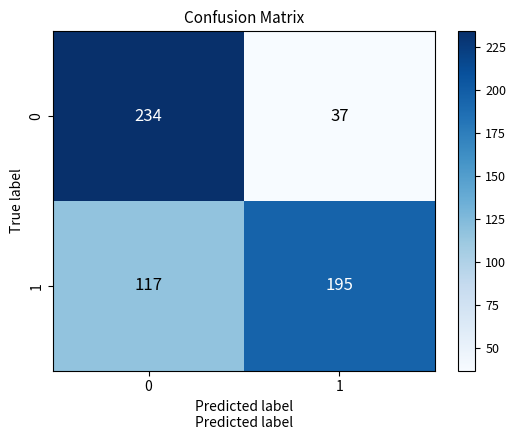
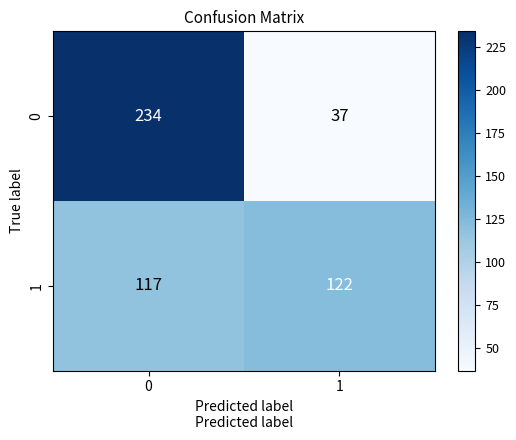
1, 1: 195 -> 122
